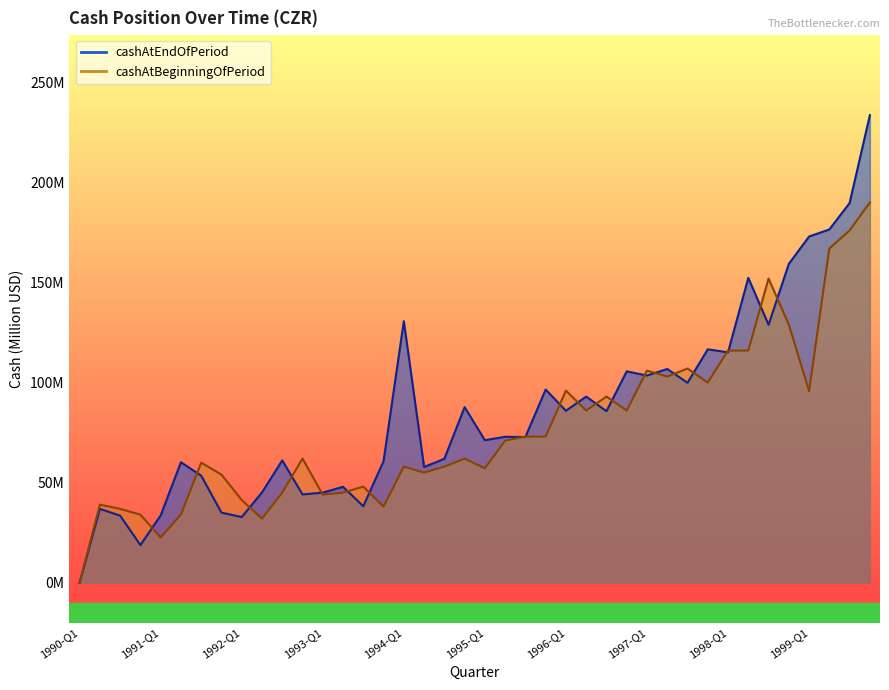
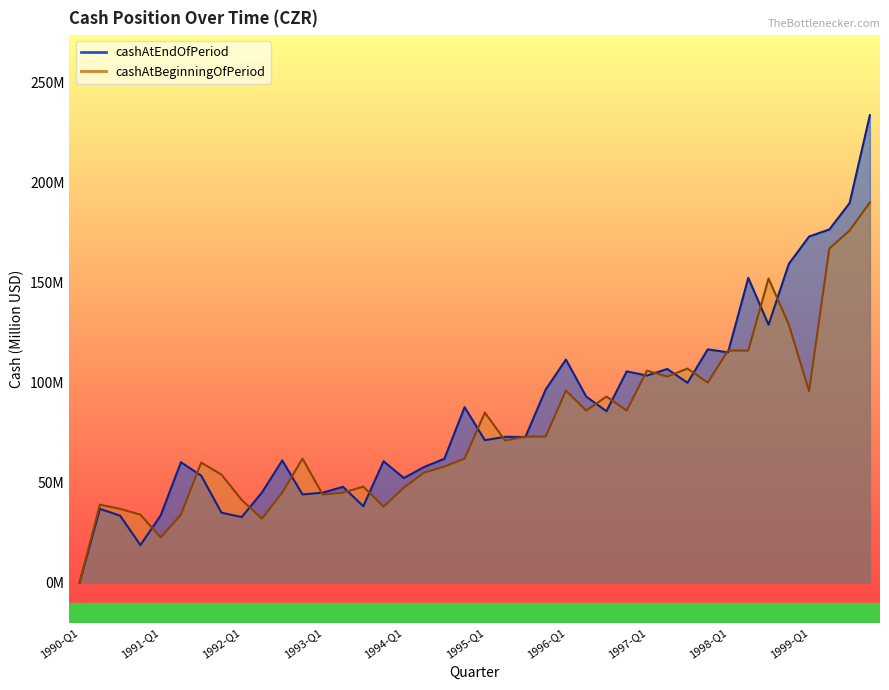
cashAtEndOfPeriod, 1994-Q1: 131000000 -> 52000000
cashAtBeginningOfPeriod, 1994-Q1: 58000000 -> 48000000
cashAtBeginningOfPeriod, 1995-Q1: 57000000 -> 85000000
cashAtEndOfPeriod, 1996-Q1: 86000000 -> 112000000
